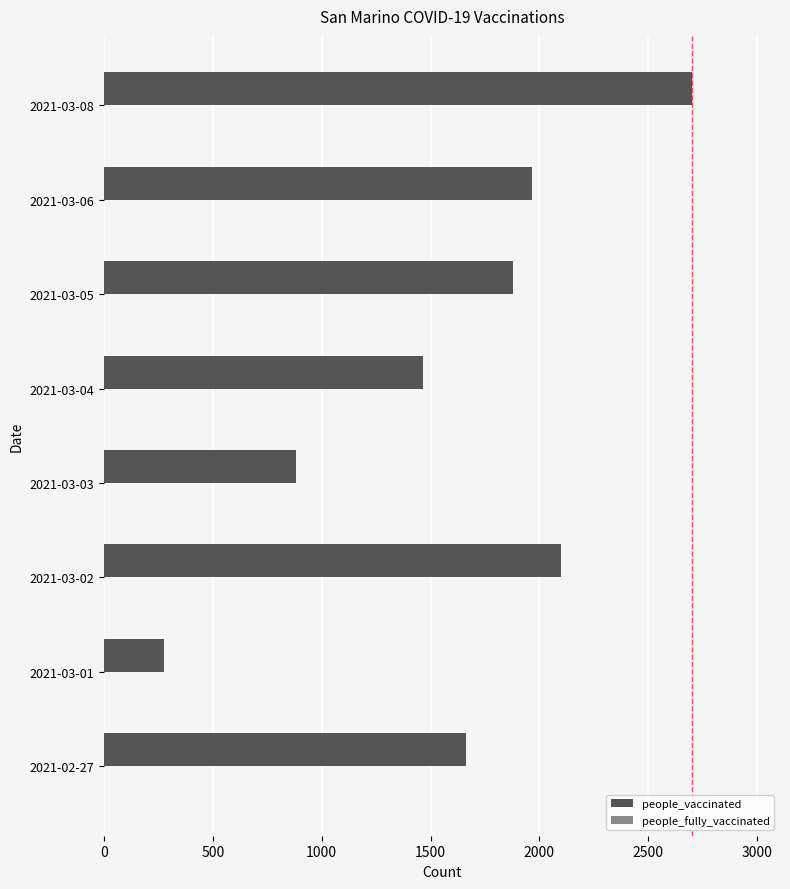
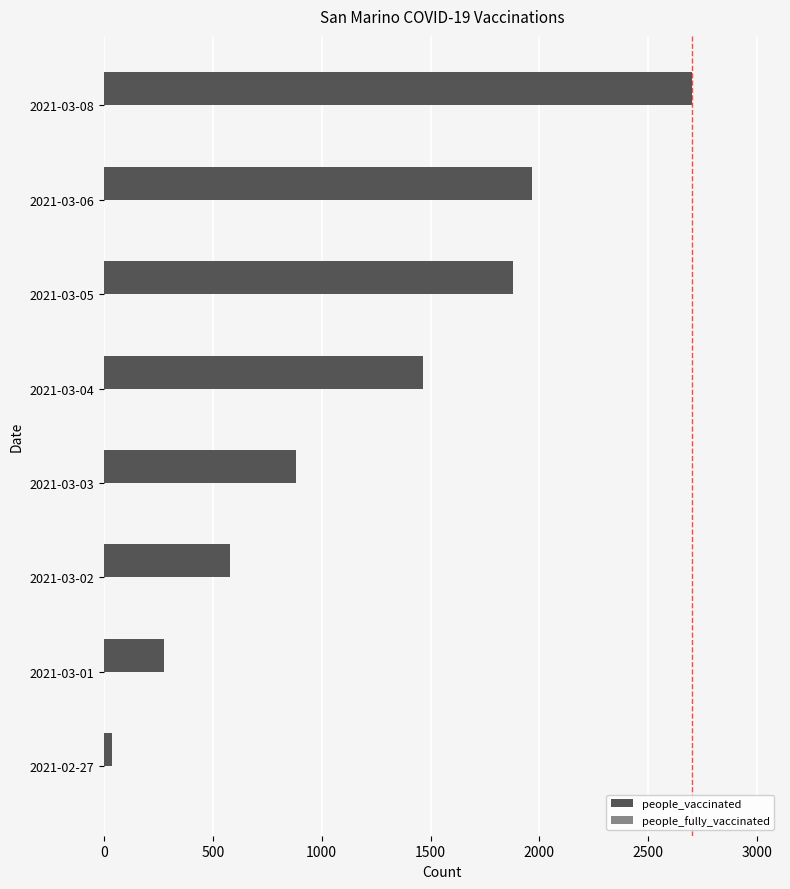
people_vaccinated, 2021-03-02: 2100 -> 580
people_vaccinated, 2021-02-27: 1660 -> 40
